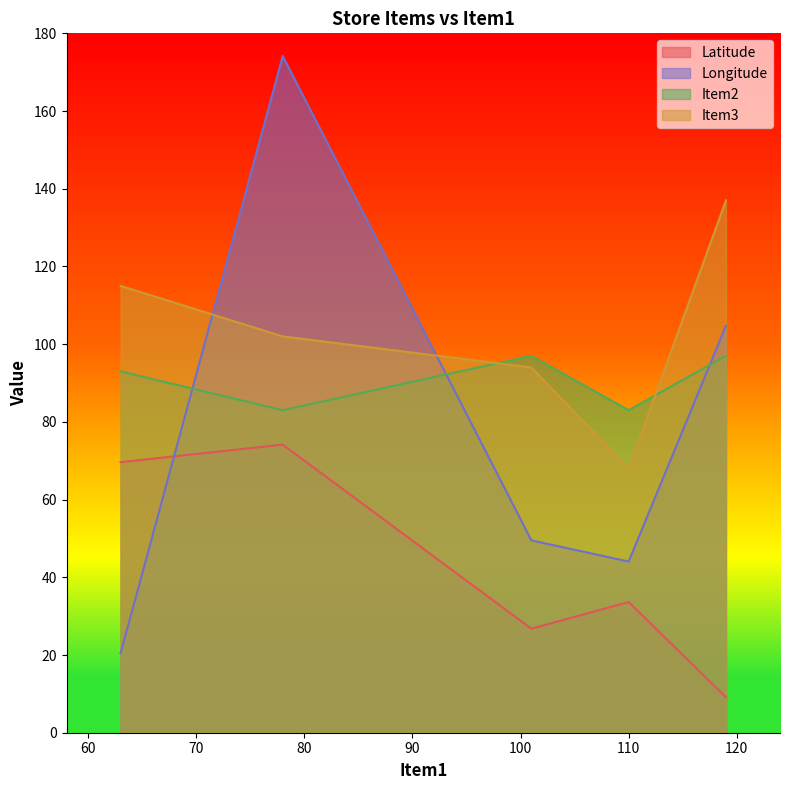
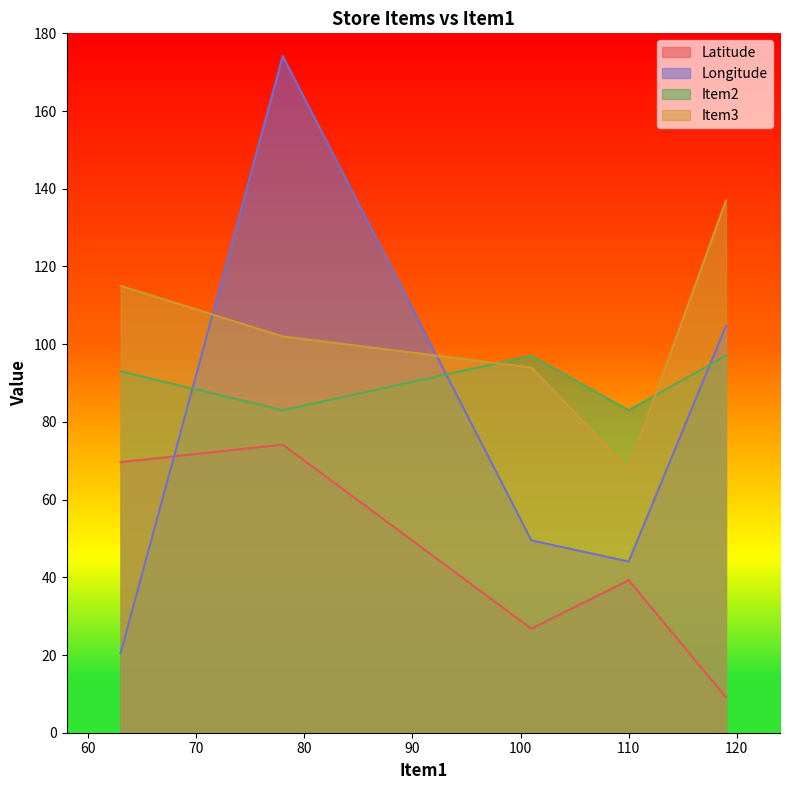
Latitude, 110: 34 -> 39
